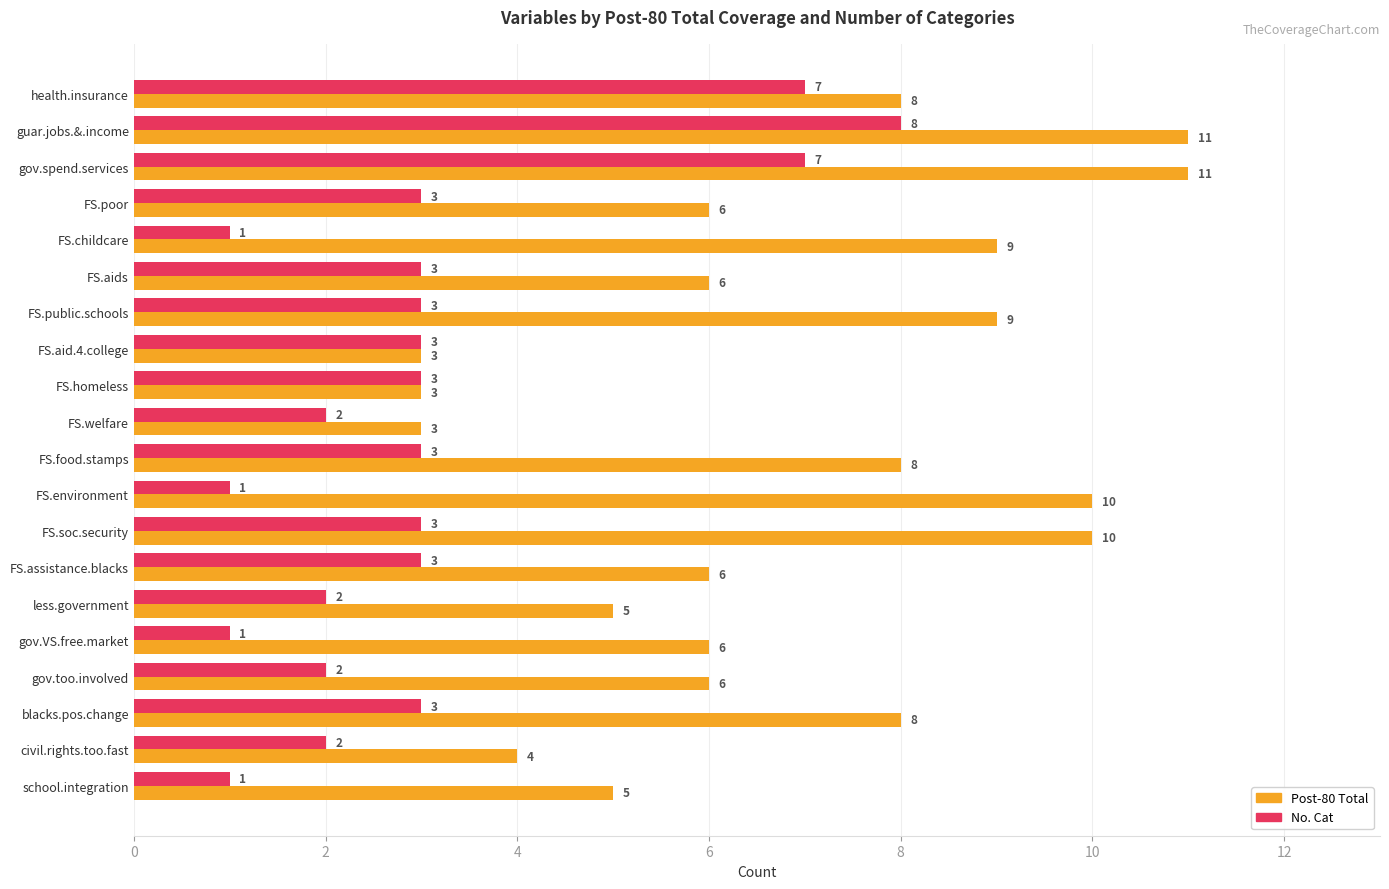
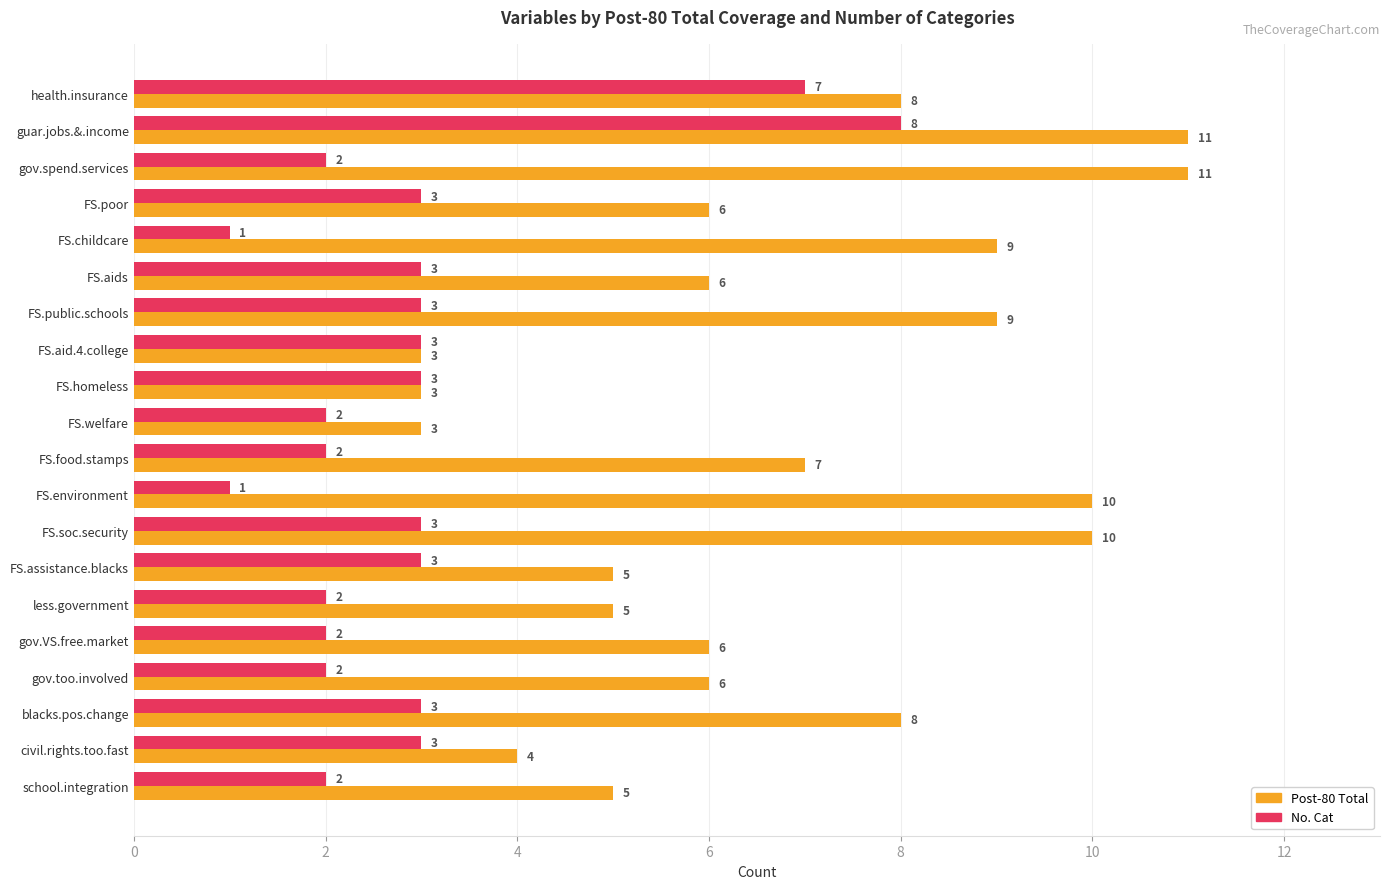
No. Cat, gov.spend.services: 7 -> 2
No. Cat, FS.food.stamps: 3 -> 2
Post-80 Total, FS.food.stamps: 8 -> 7
Post-80 Total, FS.assistance.blacks: 6 -> 5
No. Cat, gov.VS.free.market: 1 -> 2
No. Cat, civil.rights.too.fast: 2 -> 3
No. Cat, school.integration: 1 -> 2
